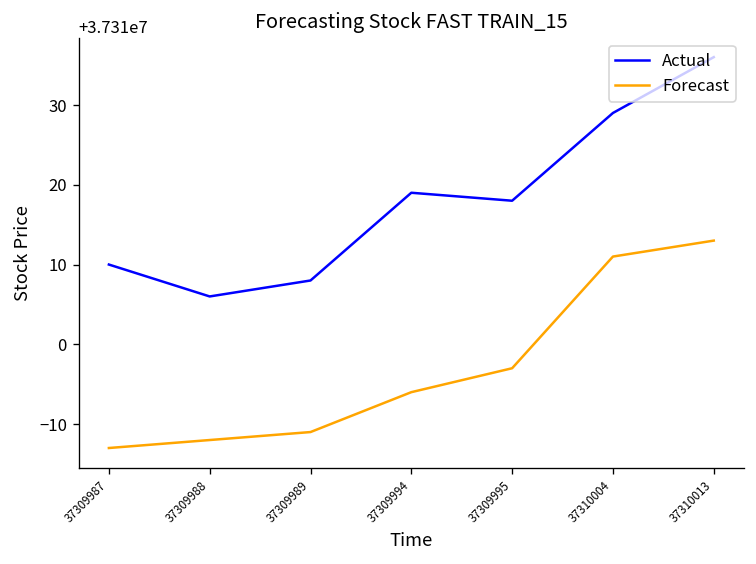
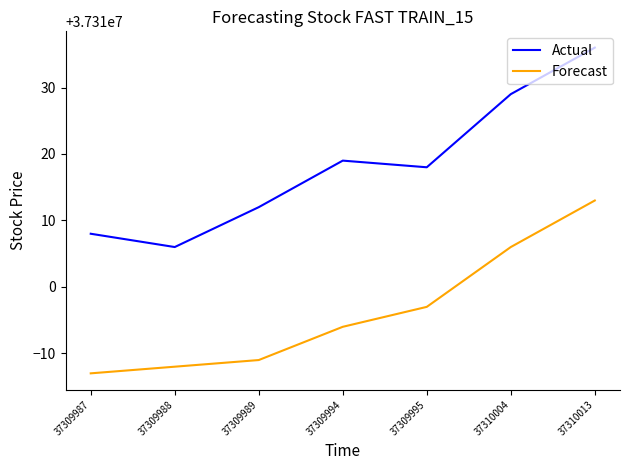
Actual, 37309987: 37310010 -> 37310008
Actual, 37309989: 37310008 -> 37310012
Forecast, 37310004: 37310011 -> 37310006
